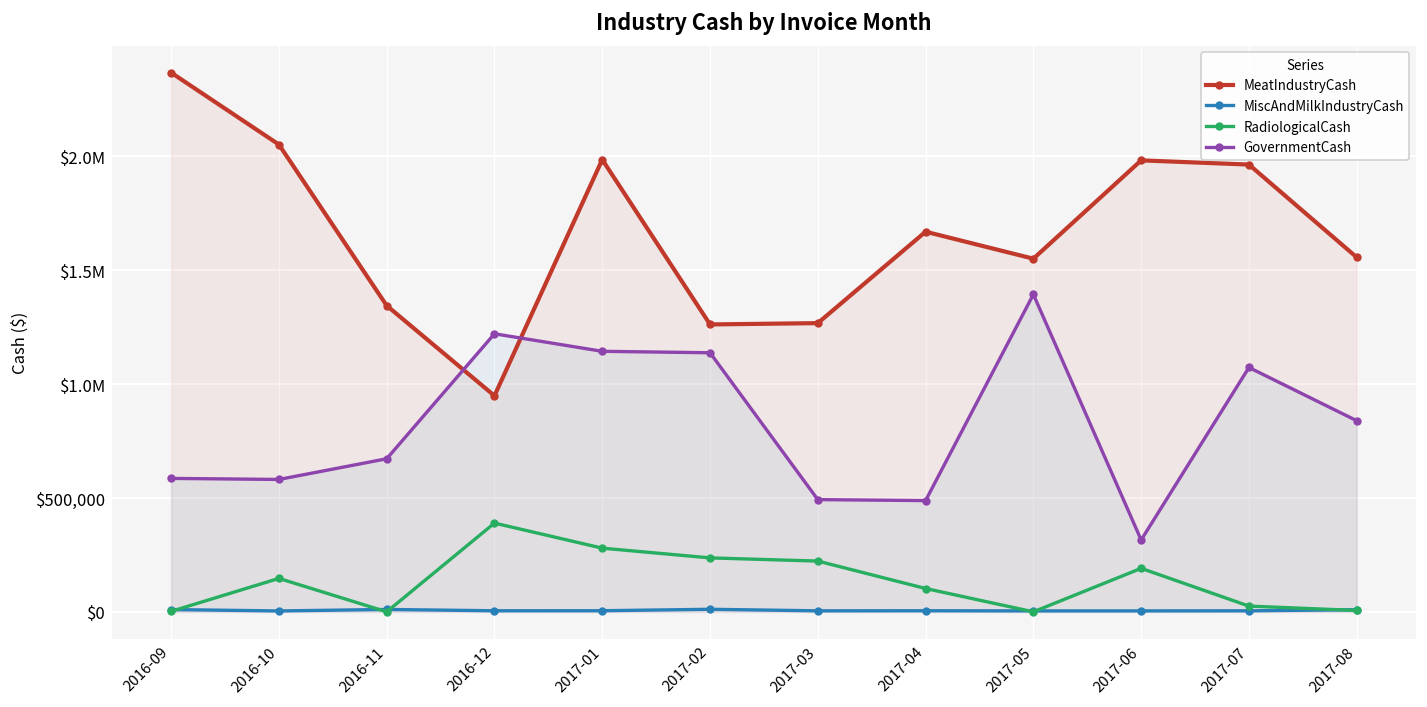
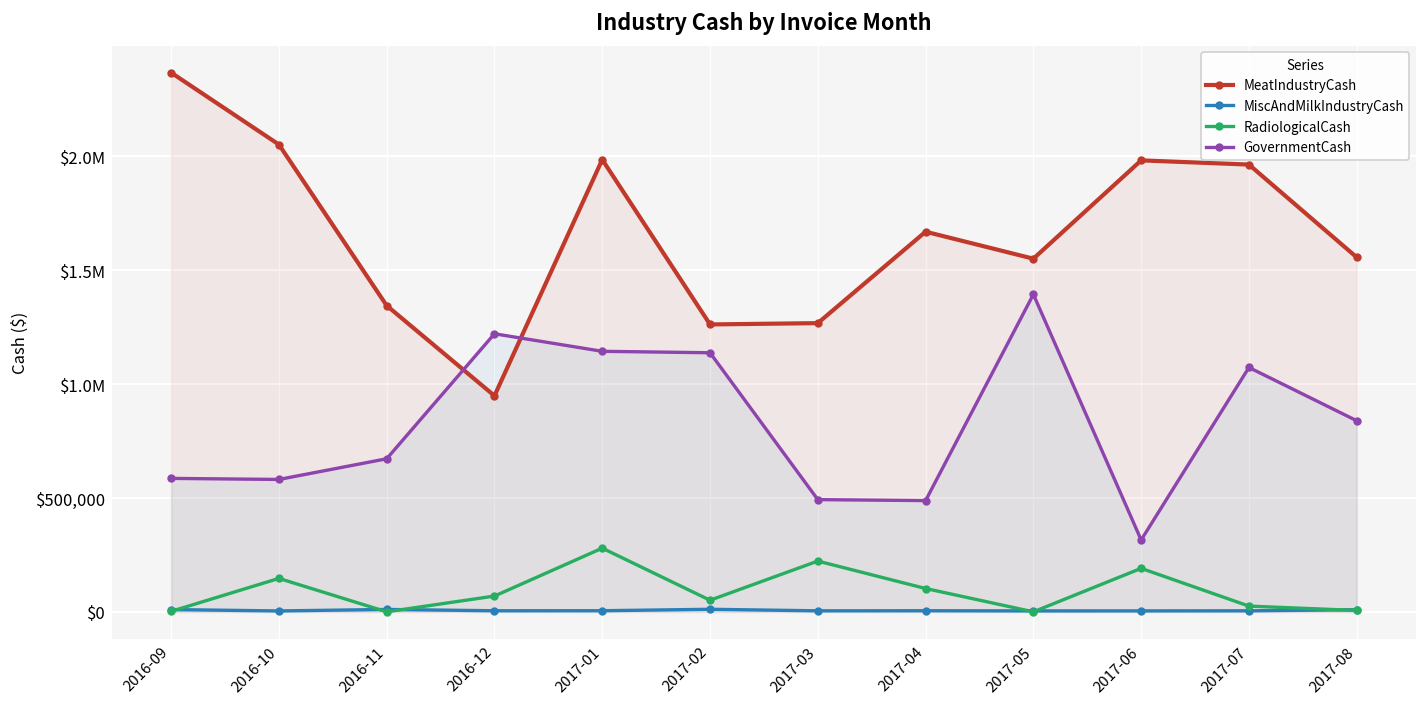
RadiologicalCash, 2016-12: $390,000 -> $70,000
RadiologicalCash, 2017-02: $240,000 -> $50,000
